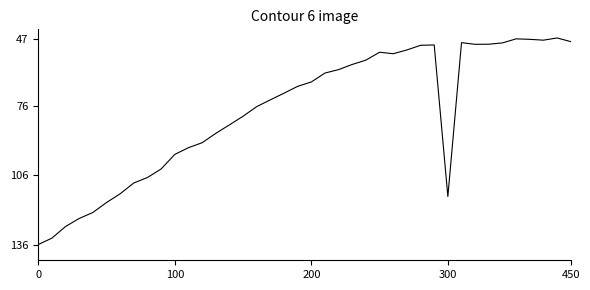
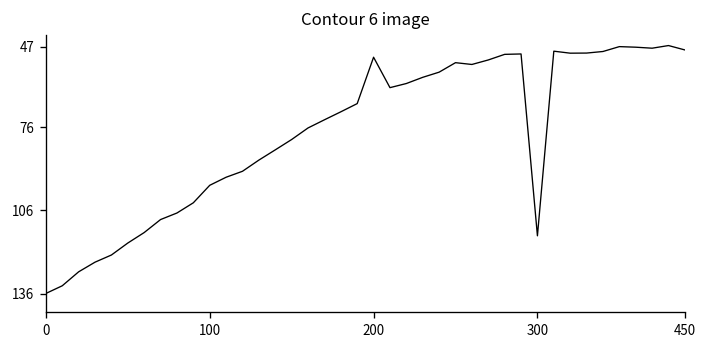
200: 66 -> 51
